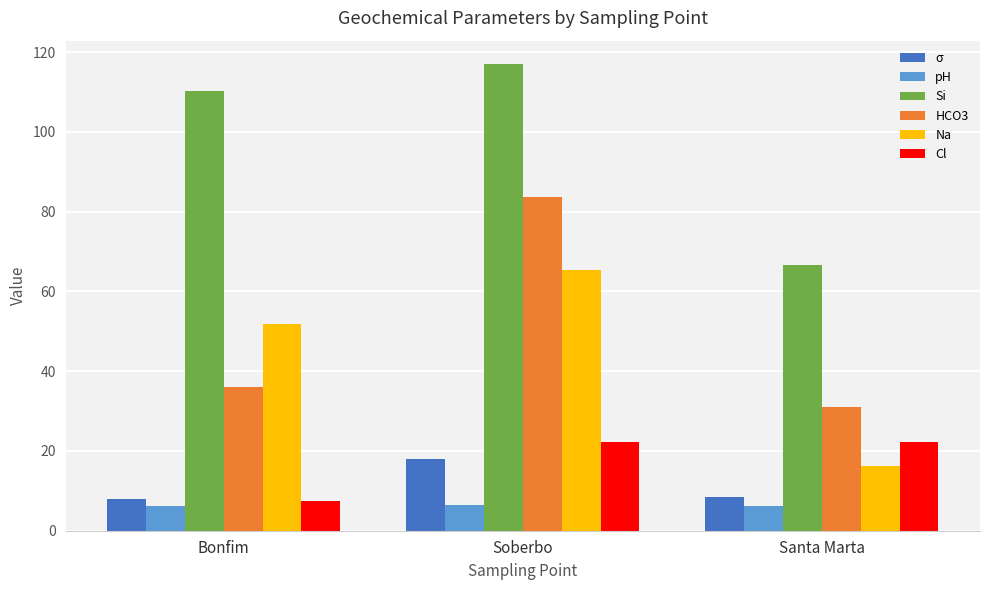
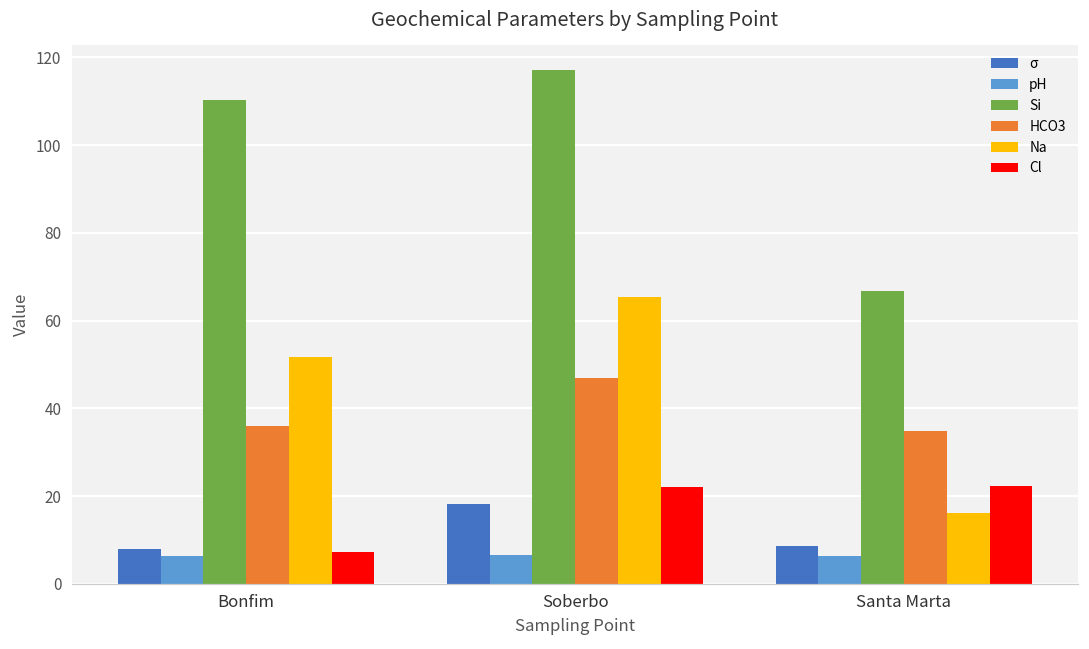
HCO3, Soberbo: 84 -> 47
HCO3, Santa Marta: 31 -> 35
